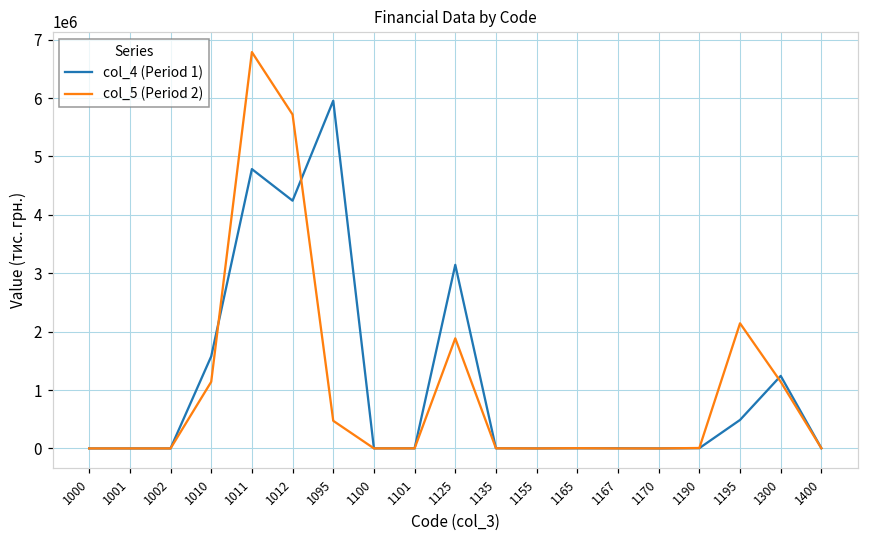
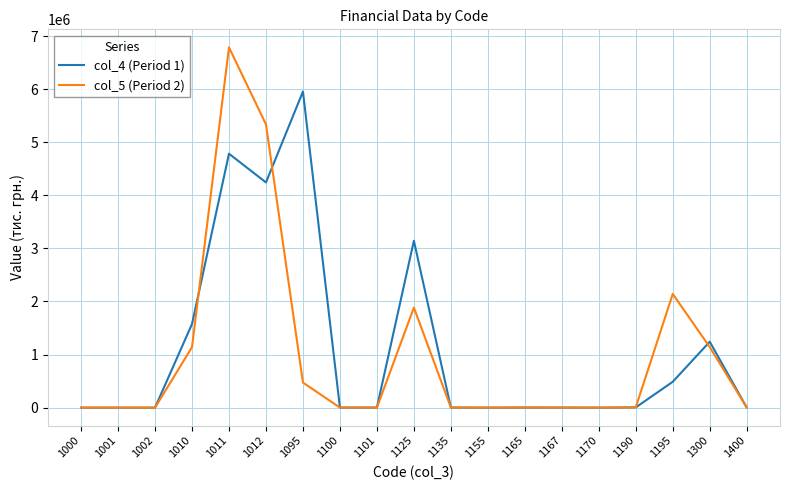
col_5 (Period 2), 1012: 5700000 -> 5300000
